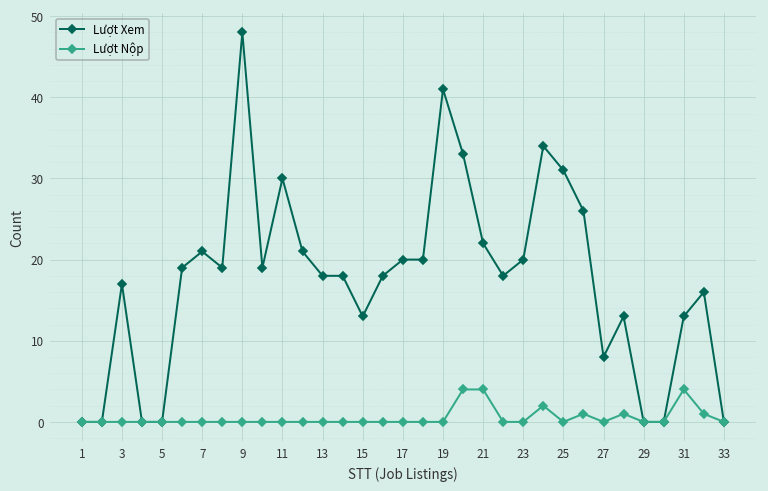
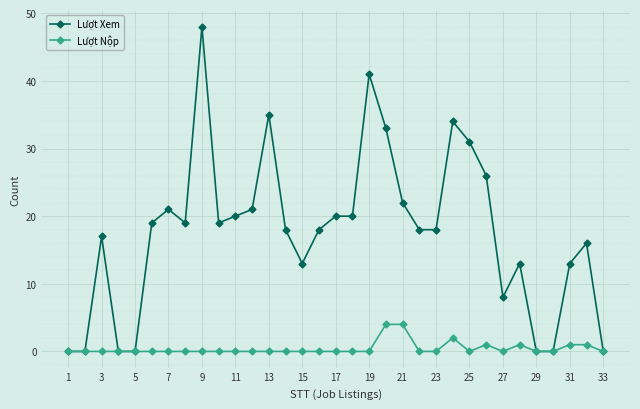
Lượt Xem, 11: 30 -> 20
Lượt Xem, 13: 18 -> 35
Lượt Xem, 23: 20 -> 18
Lượt Nộp, 31: 4 -> 1
